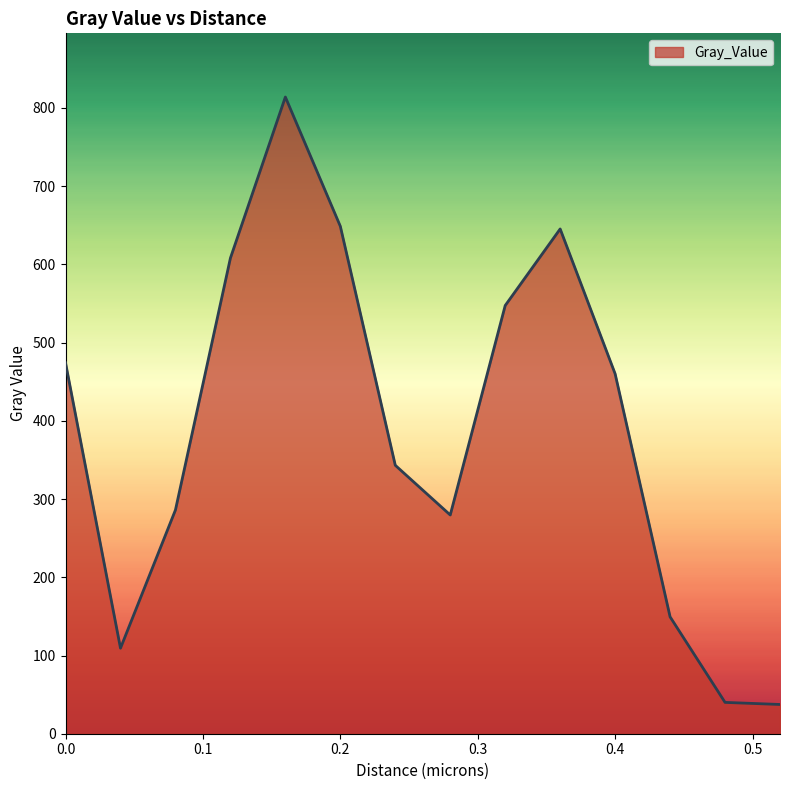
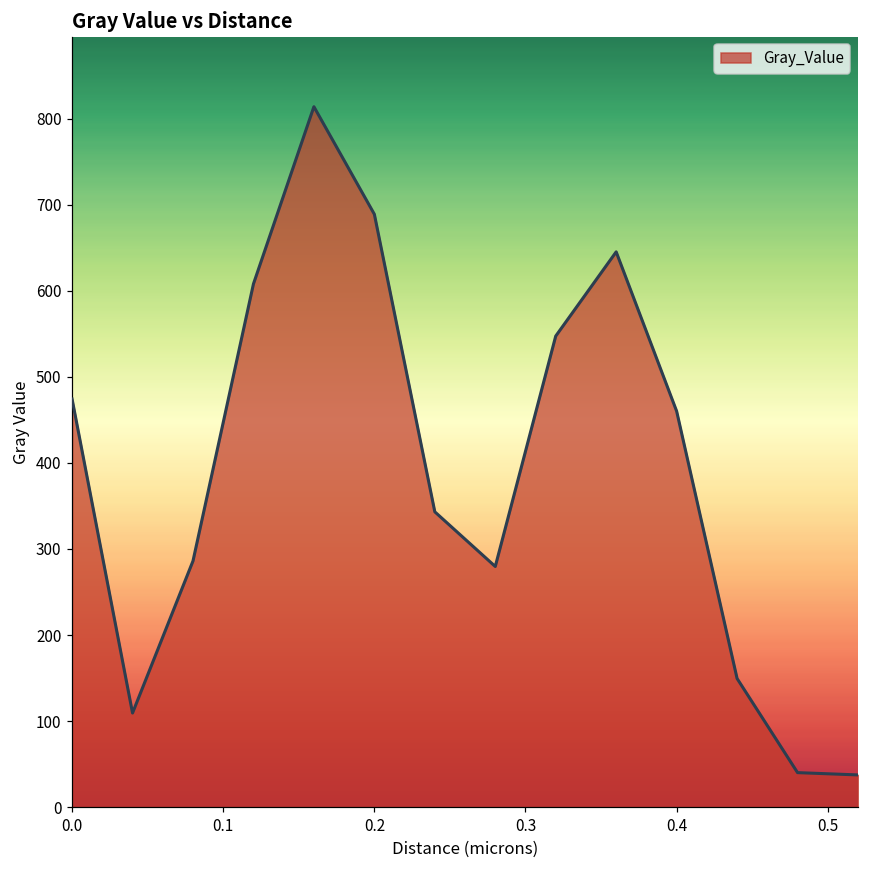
0.2: 650 -> 690
